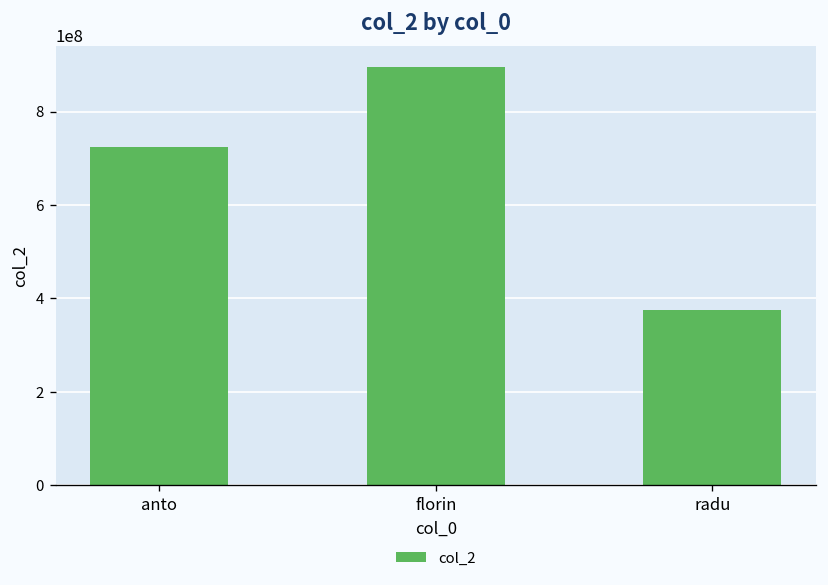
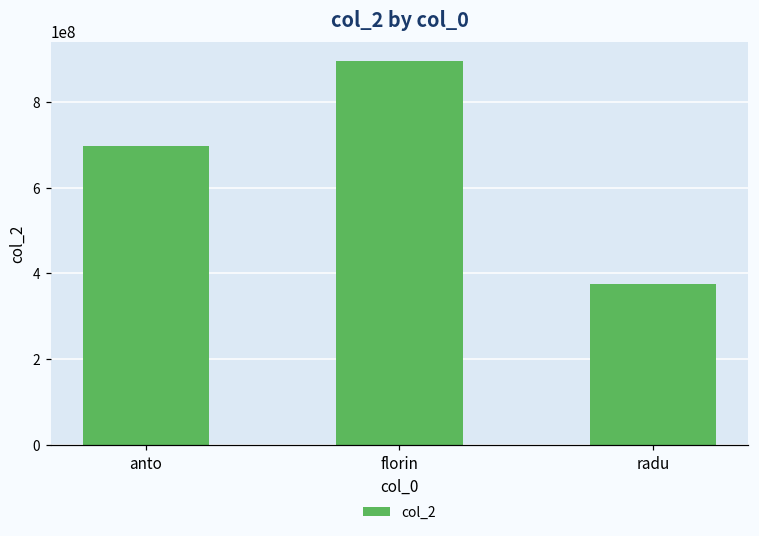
anto: 720000000 -> 700000000
